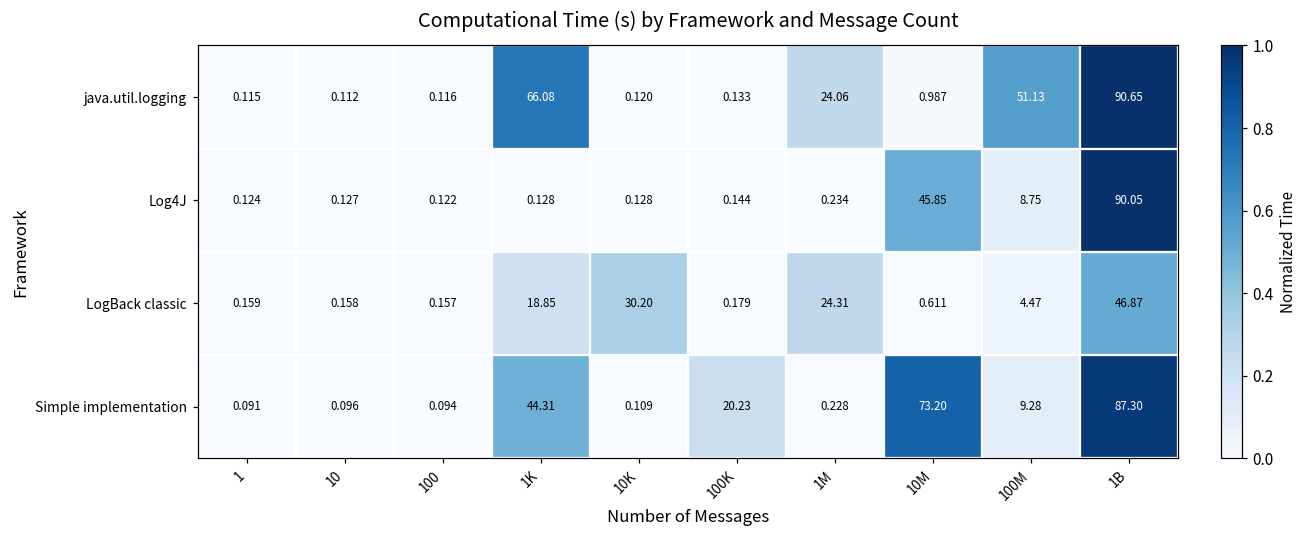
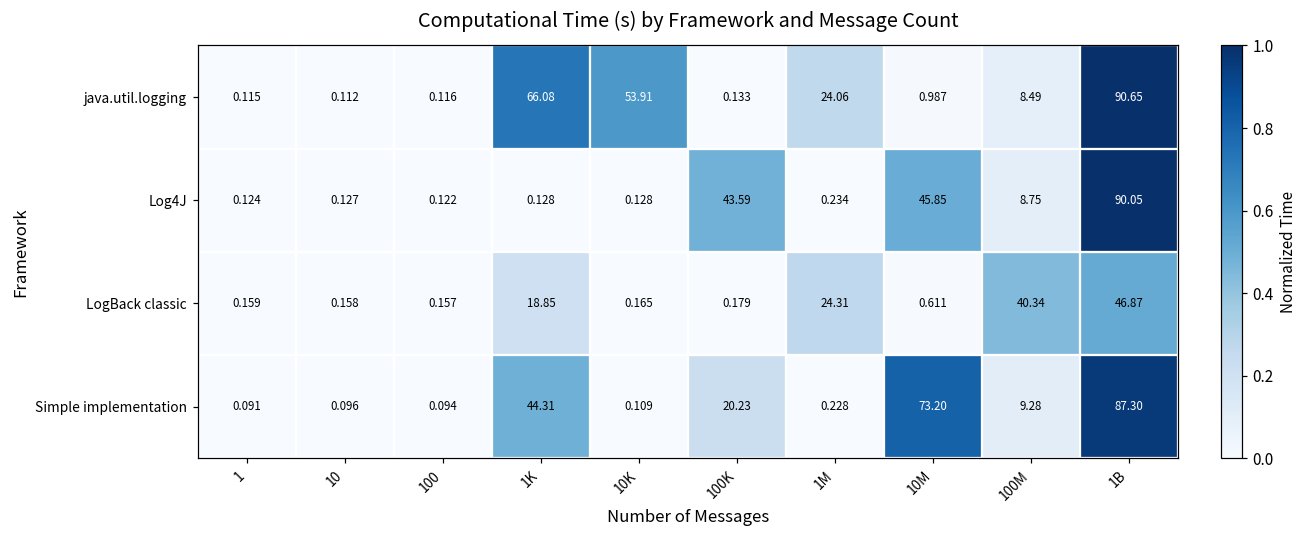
java.util.logging, 10K: 0.120 -> 53.91
java.util.logging, 100M: 51.13 -> 8.49
Log4J, 100K: 0.144 -> 43.59
LogBack classic, 10K: 30.20 -> 0.165
LogBack classic, 100M: 4.47 -> 40.34
